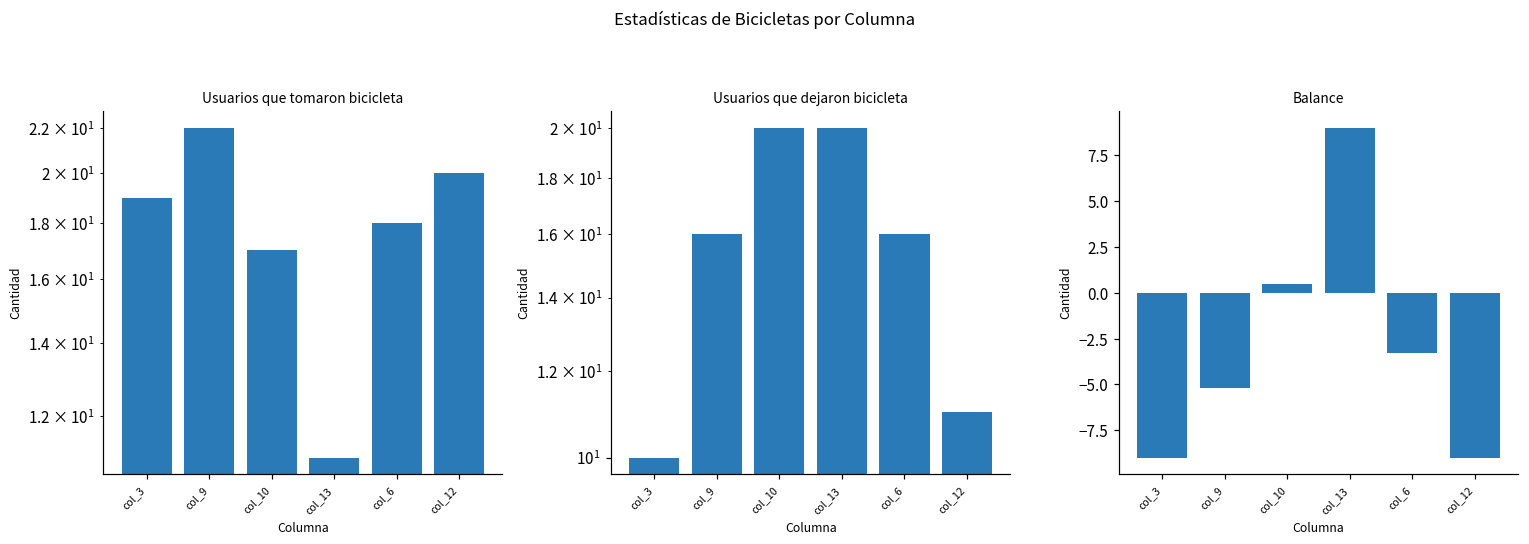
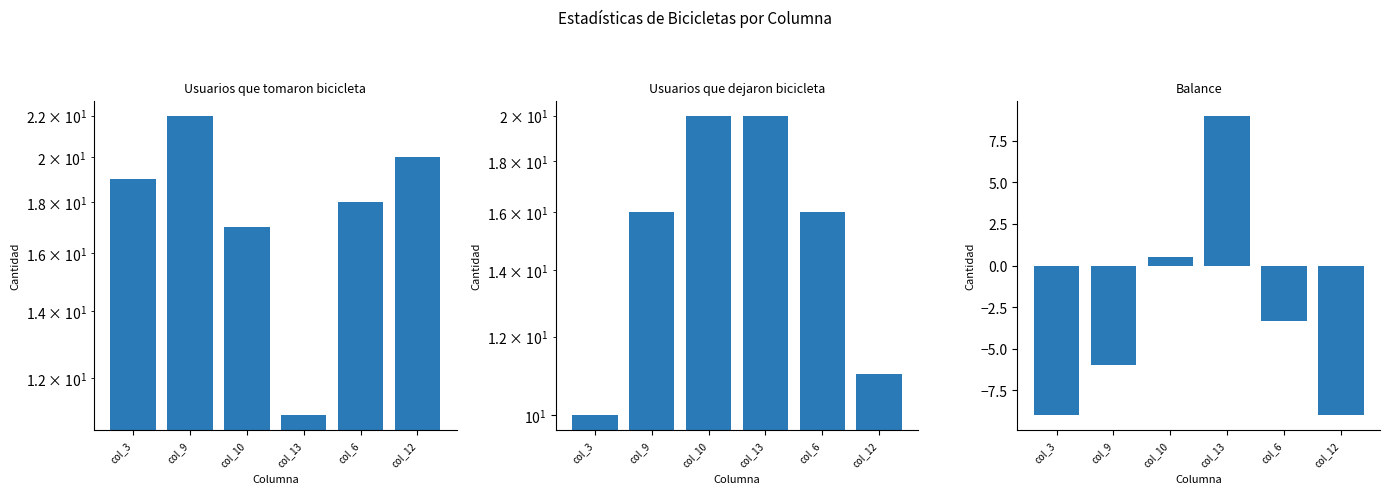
Balance, col_9: -5.2 -> -6.0
